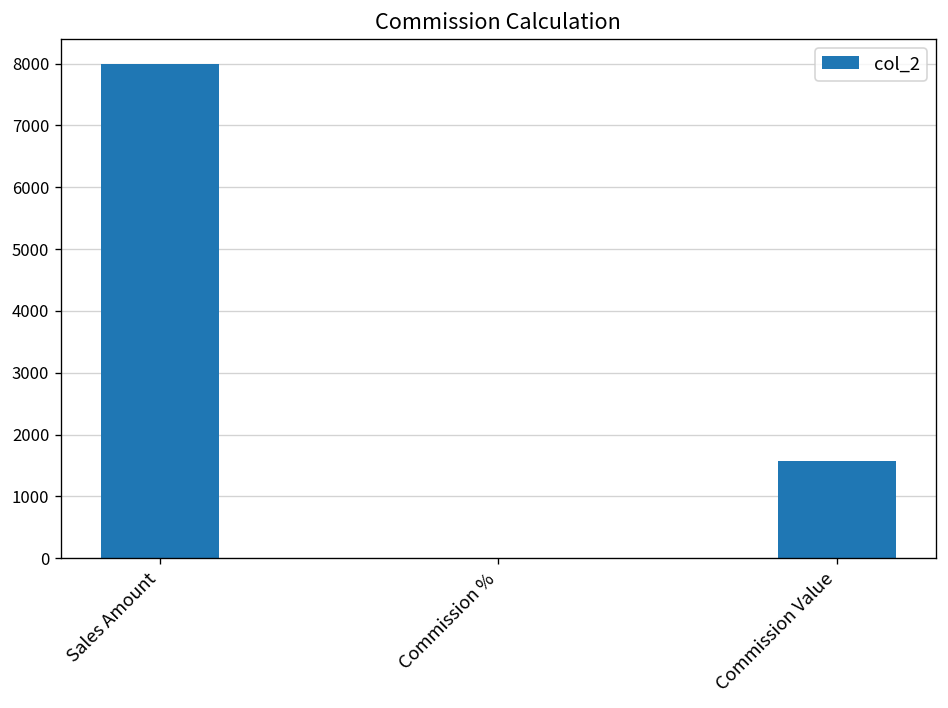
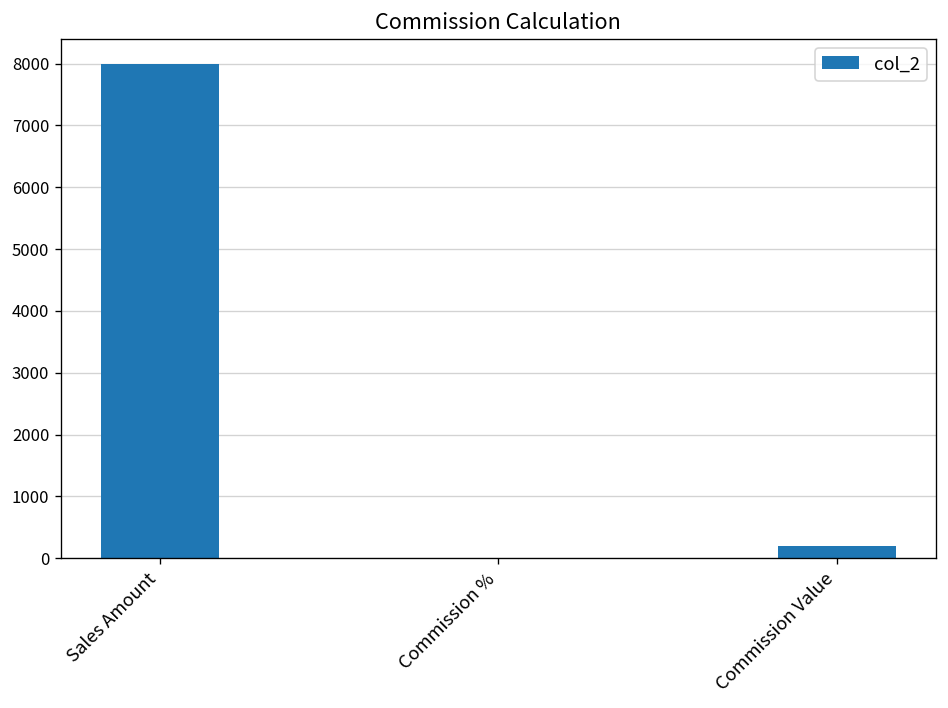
Commission Value: 1600 -> 200
